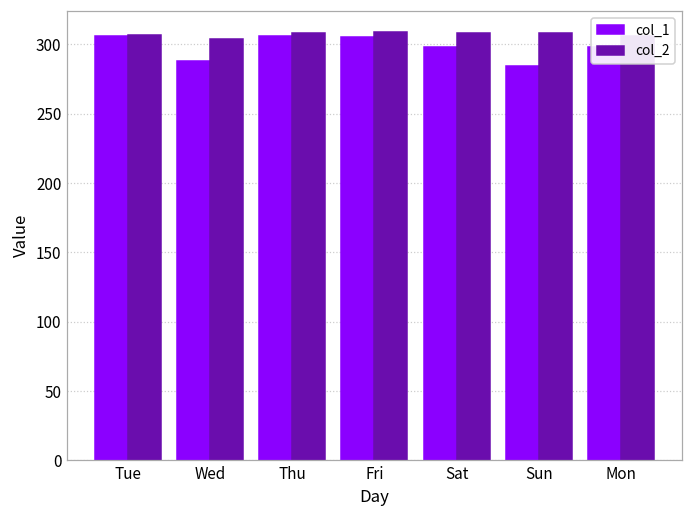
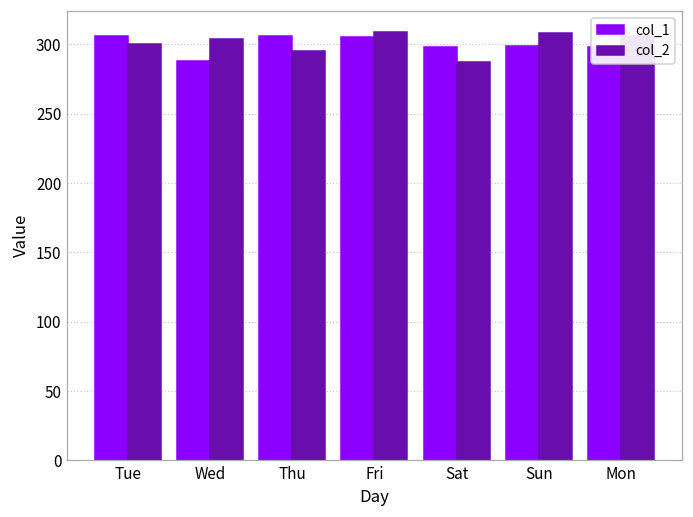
col_2, Tue: 307 -> 300
col_2, Thu: 308 -> 295
col_2, Sat: 308 -> 287
col_1, Sun: 284 -> 298
